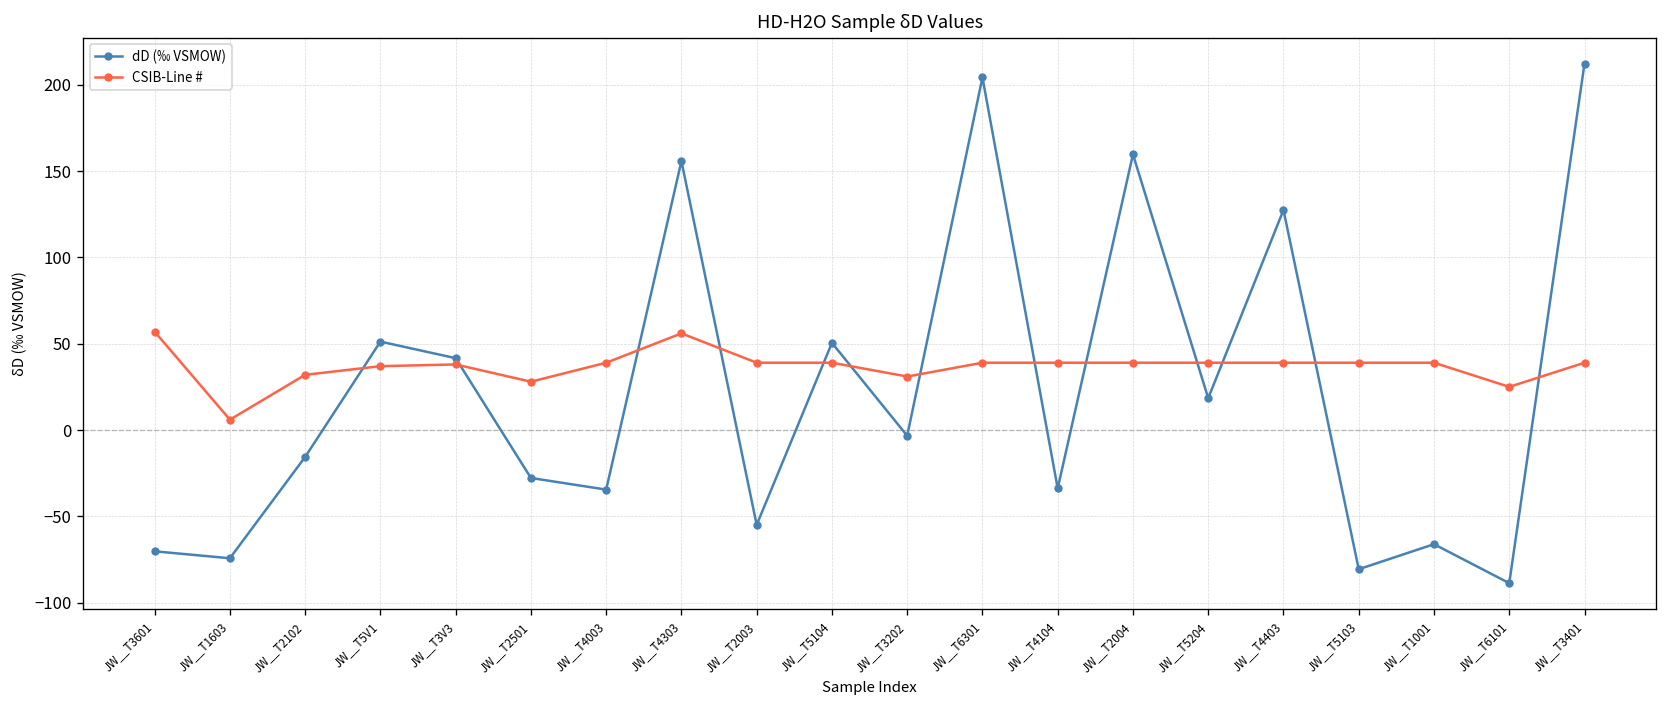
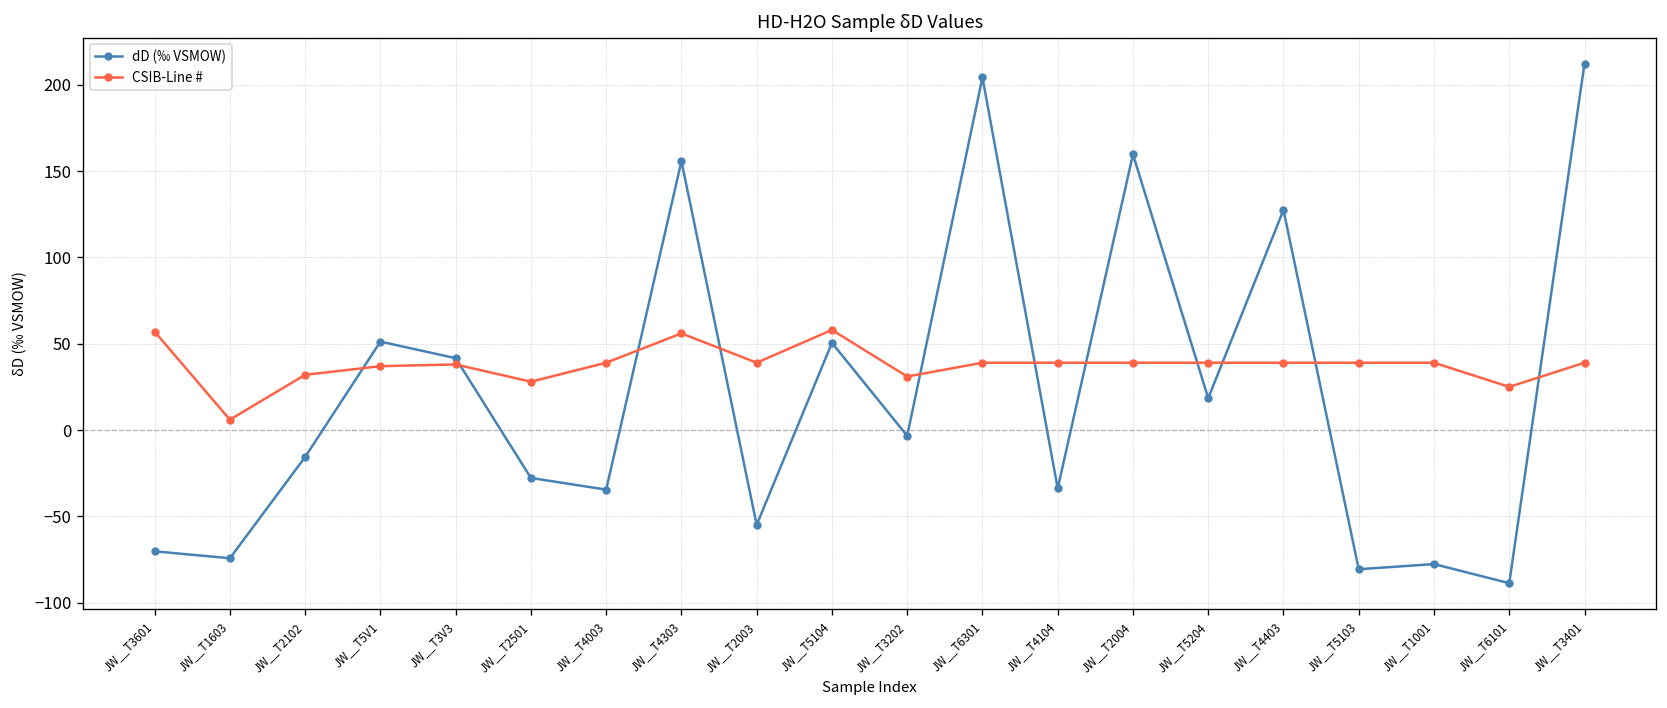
CSIB-Line #, JW__T5104: 39 -> 58
dD (‰ VSMOW), JW__T1001: -66 -> -78
